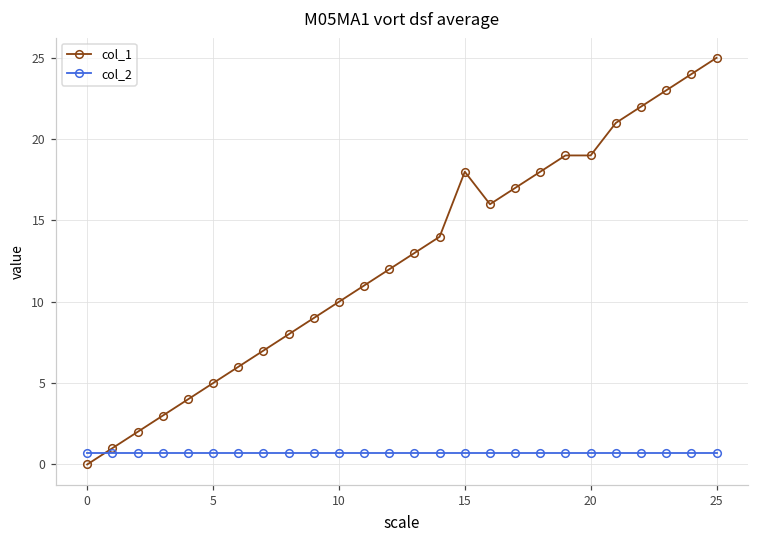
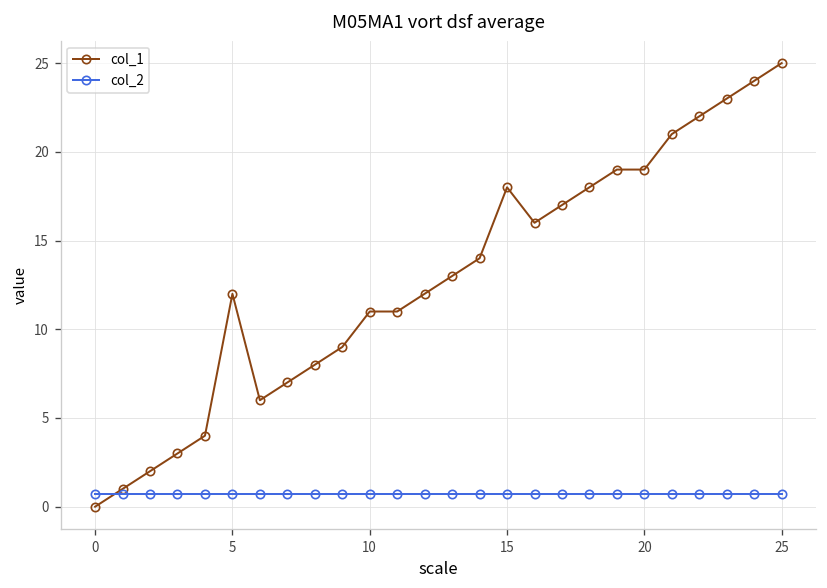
col_1, 5: 5 -> 12
col_1, 10: 10 -> 11
